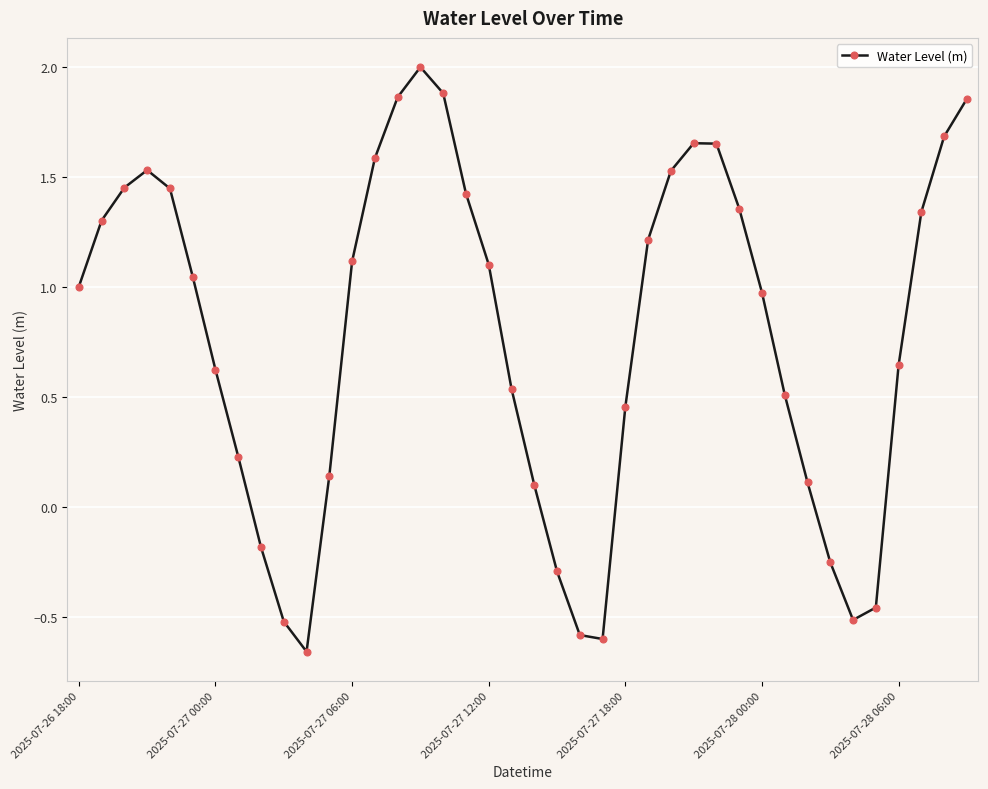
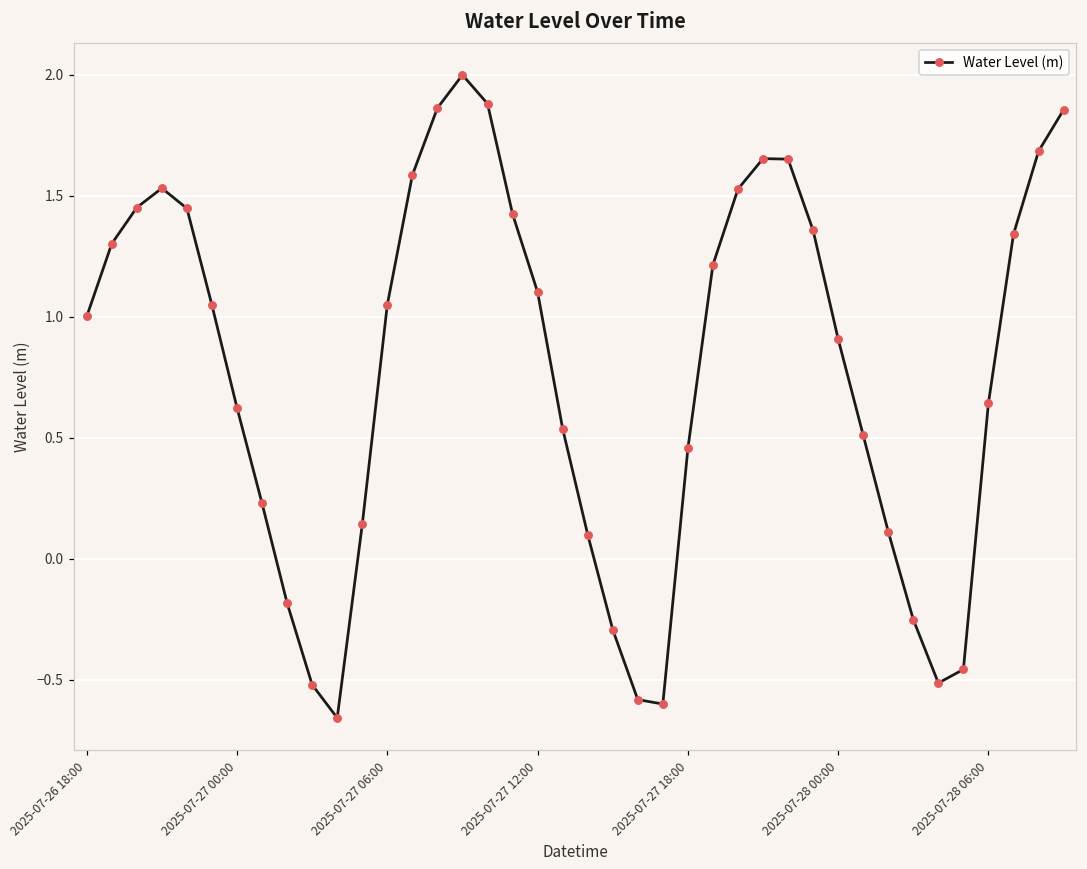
2025-07-27 06:00: 1.12 -> 1.05
2025-07-28 00:00: 0.97 -> 0.91
